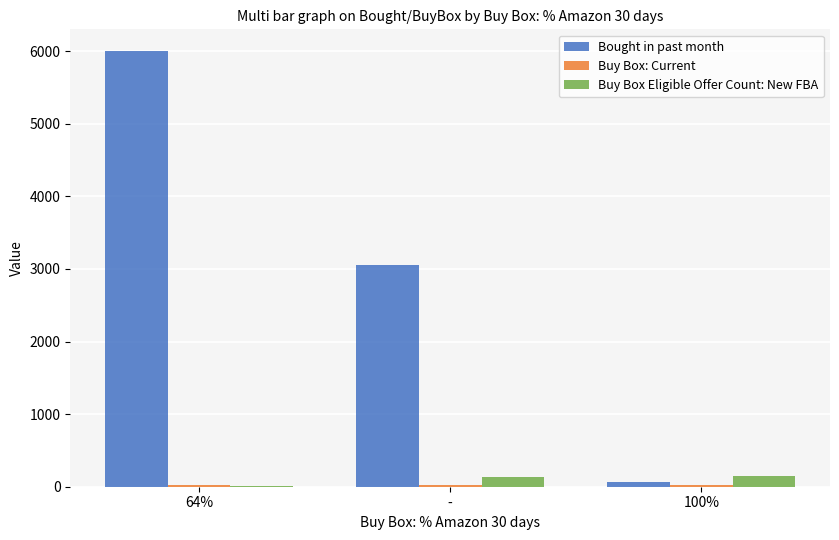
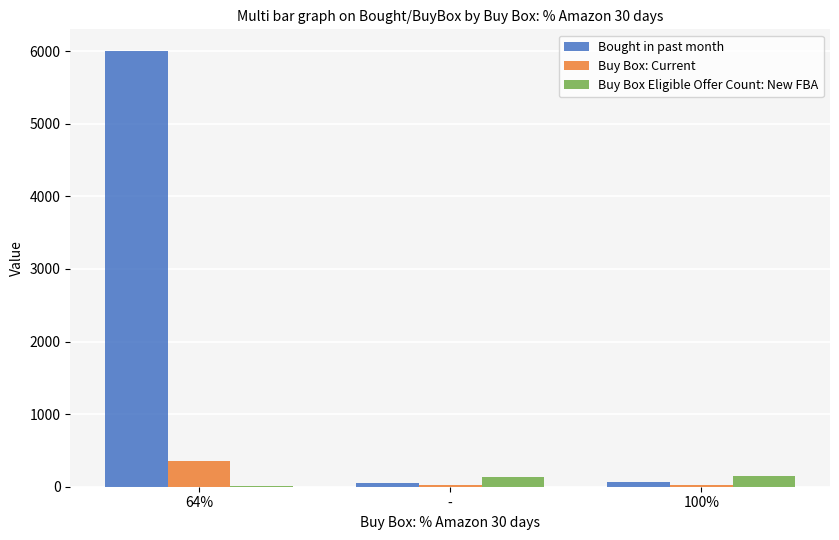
Buy Box: Current, 64%: 0 -> 400
Bought in past month, -: 3100 -> 100
